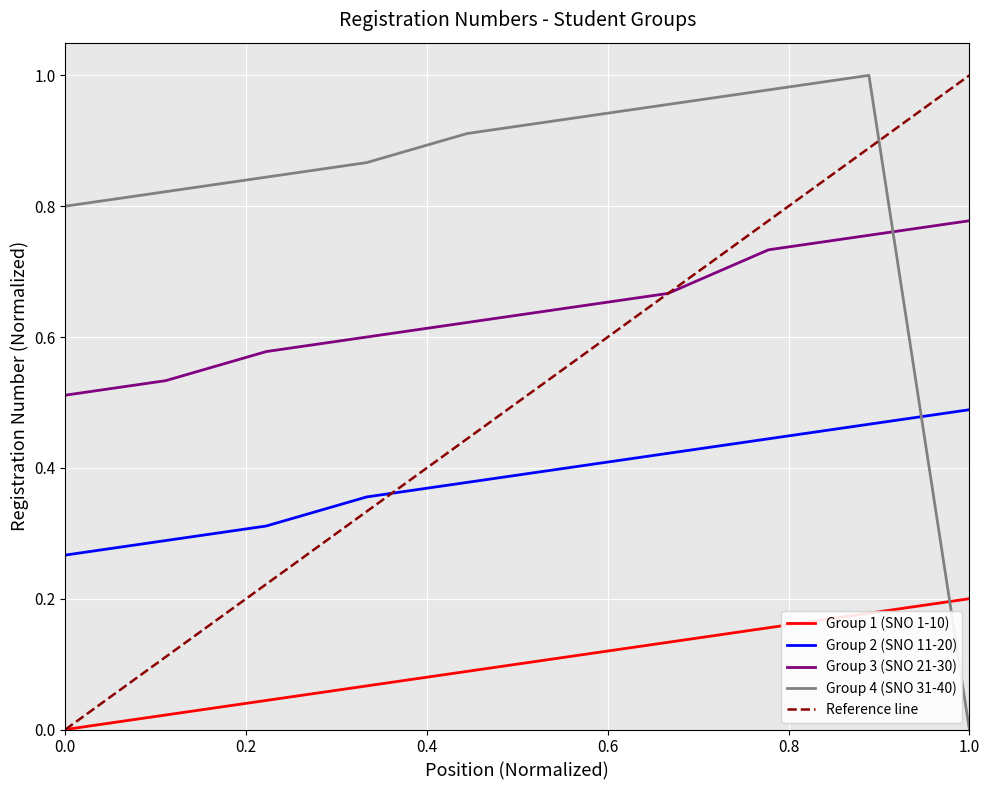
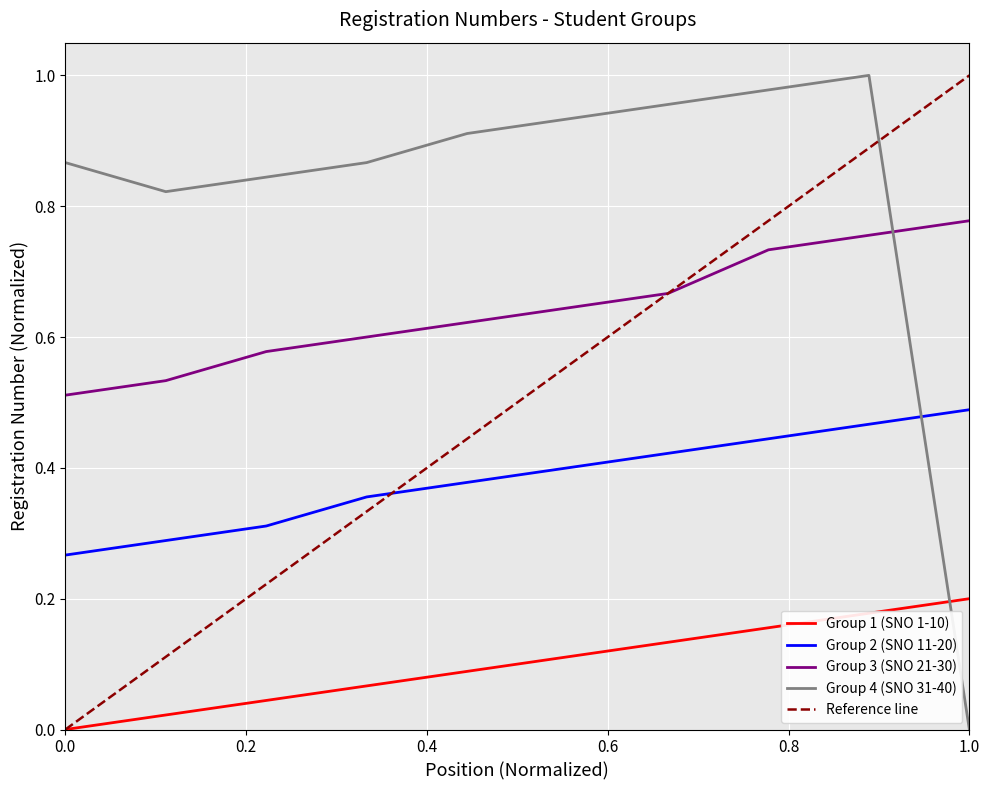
Group 4 (SNO 31-40), 0.0: 0.80 -> 0.87
